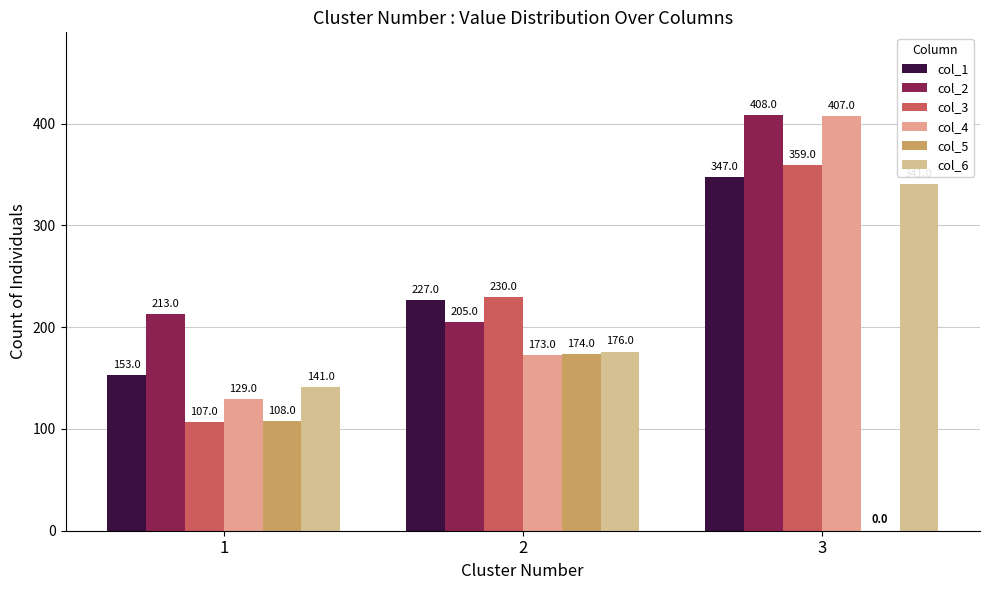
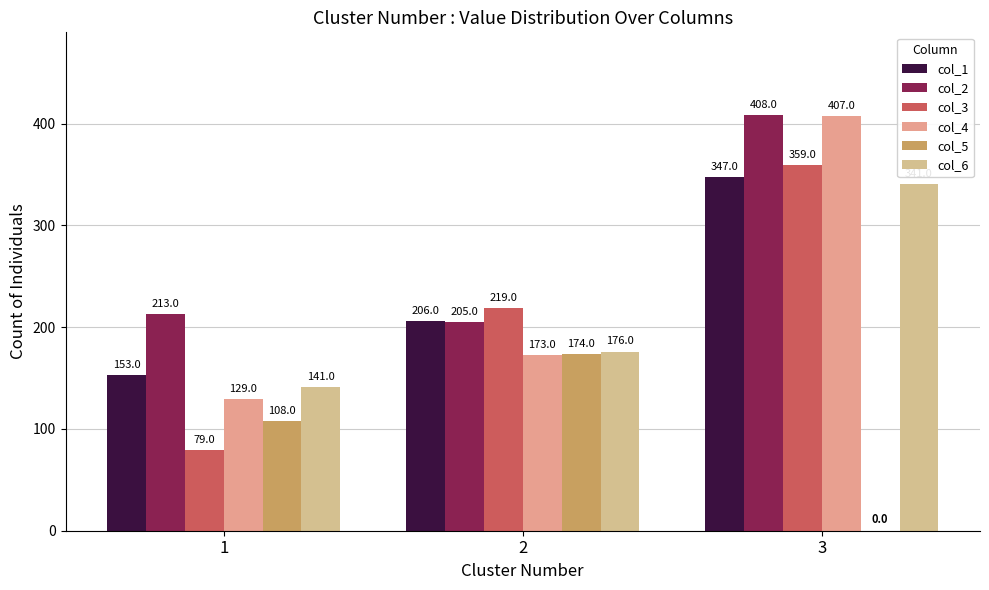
col_3, 1: 107.0 -> 79.0
col_1, 2: 227.0 -> 206.0
col_3, 2: 230.0 -> 219.0
